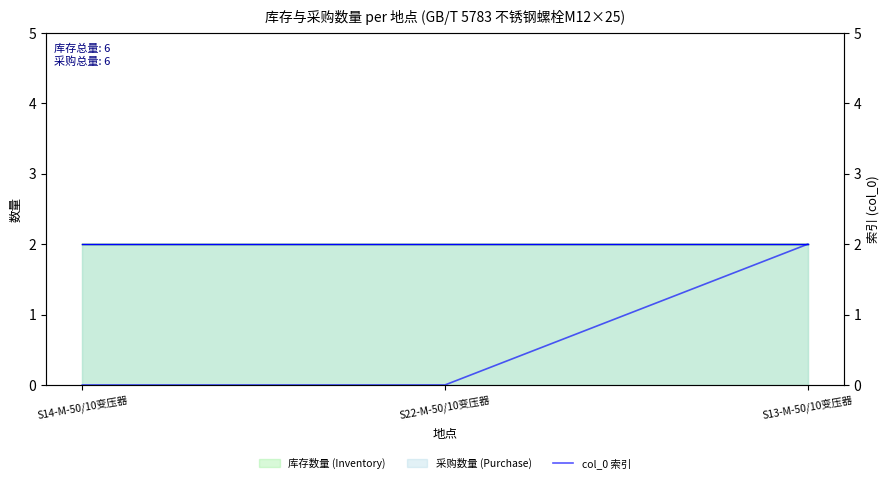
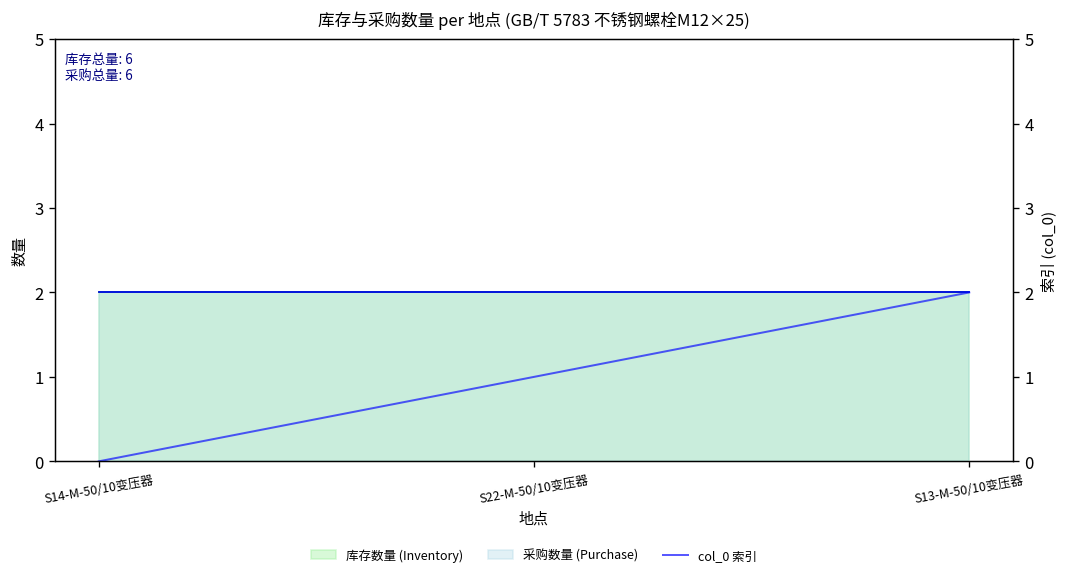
col_0 索引, S22-M-50/10变压器: 0 -> 1
